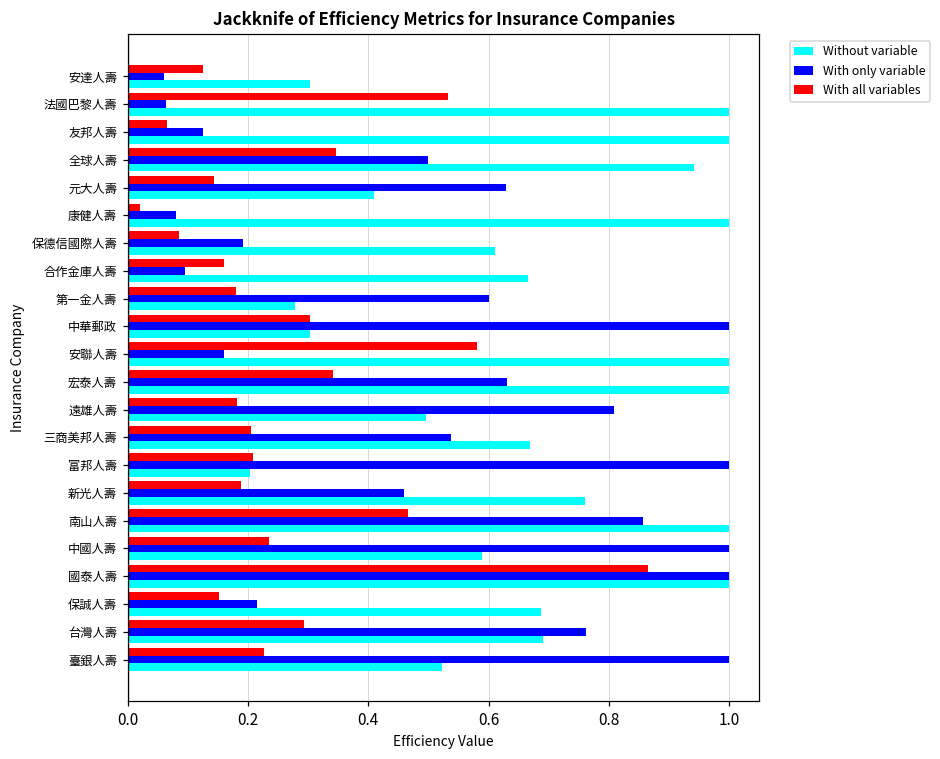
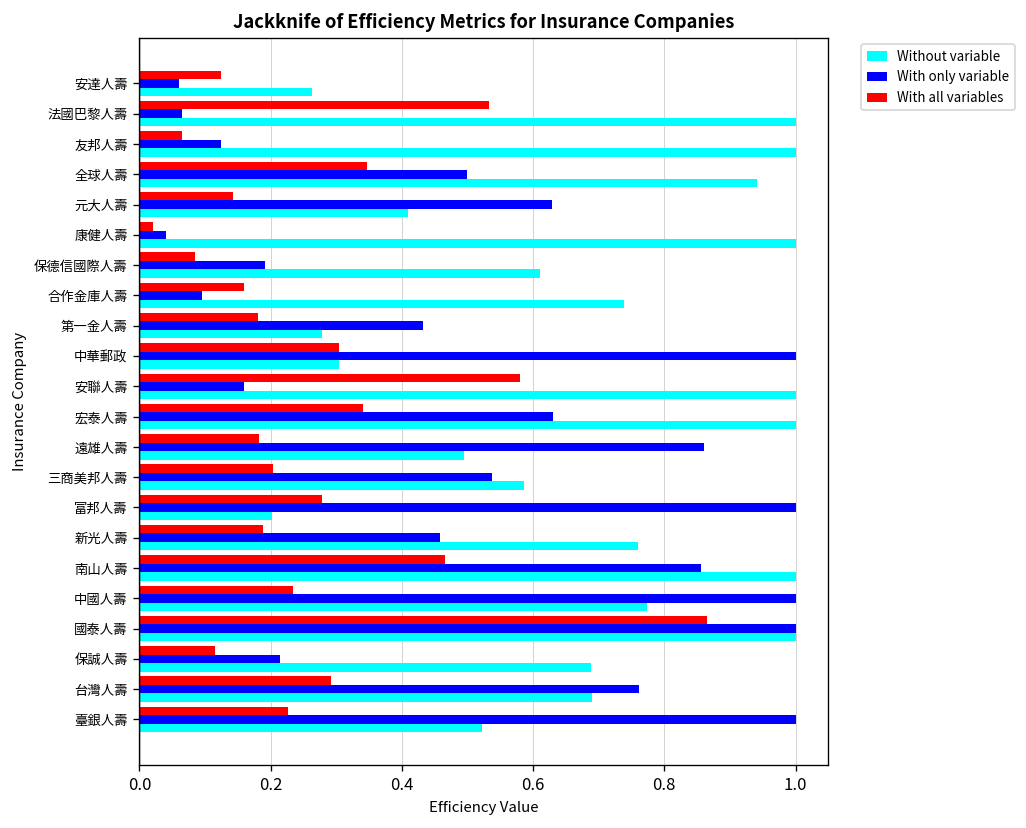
Without variable, 安達人壽: 0.30 -> 0.26
With only variable, 康健人壽: 0.08 -> 0.04
Without variable, 合作金庫人壽: 0.67 -> 0.74
With only variable, 第一金人壽: 0.60 -> 0.43
With only variable, 遠雄人壽: 0.81 -> 0.86
Without variable, 三商美邦人壽: 0.67 -> 0.59
With all variables, 富邦人壽: 0.21 -> 0.28
Without variable, 中國人壽: 0.59 -> 0.77
With all variables, 保誠人壽: 0.15 -> 0.11
